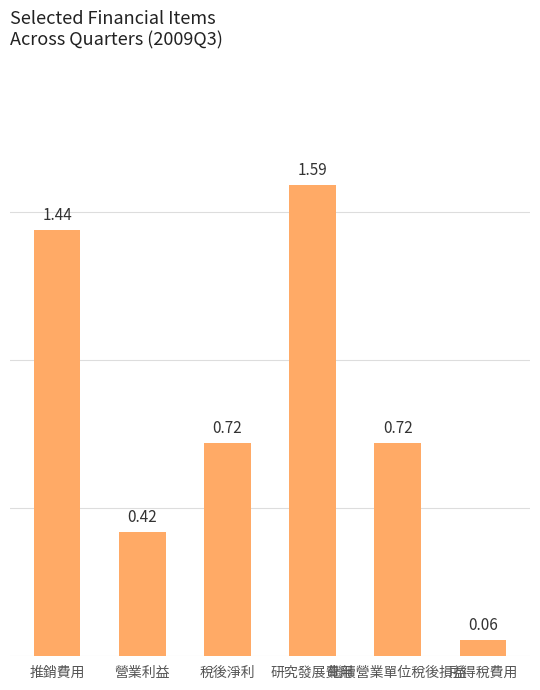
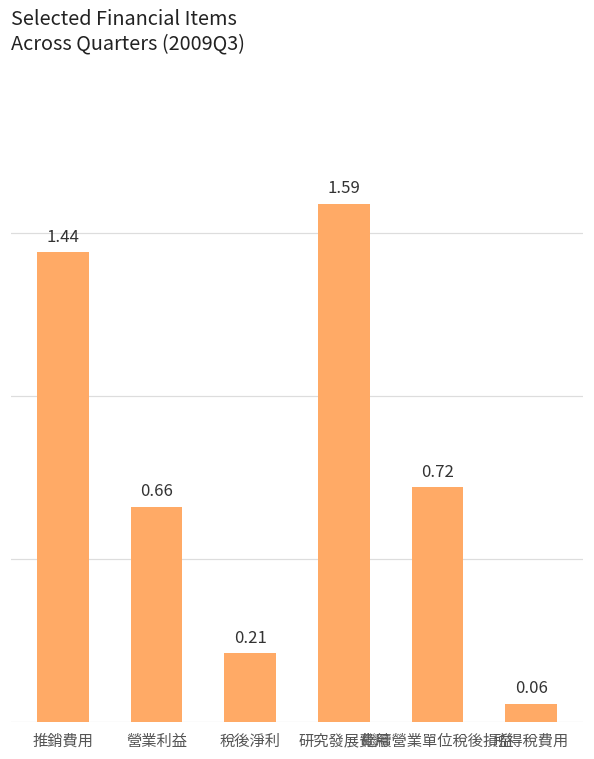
營業利益: 0.42 -> 0.66
稅後淨利: 0.72 -> 0.21
